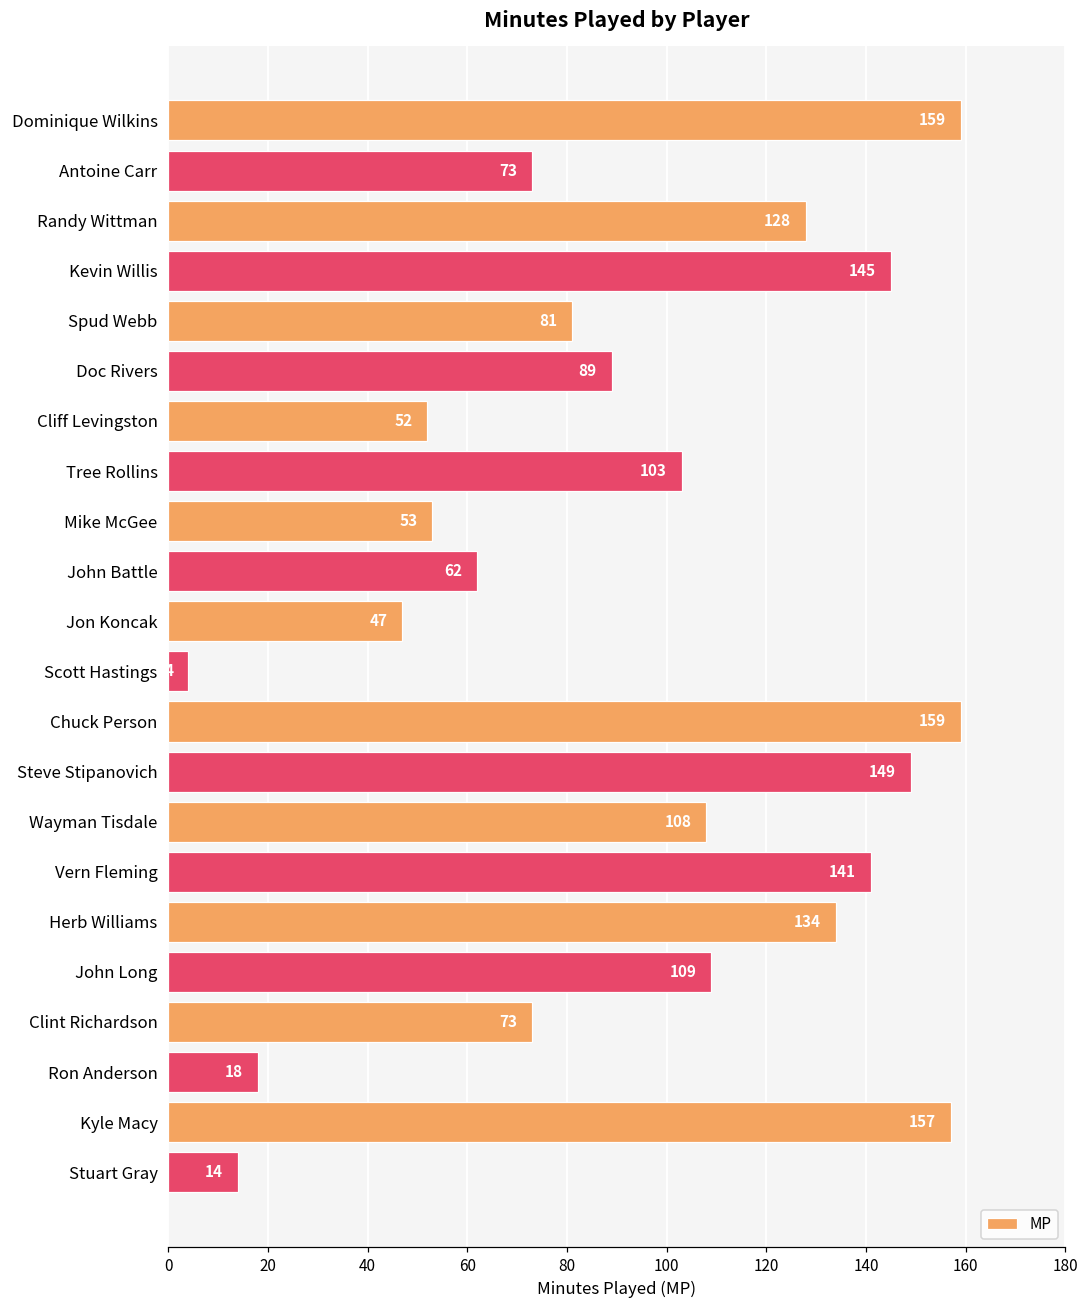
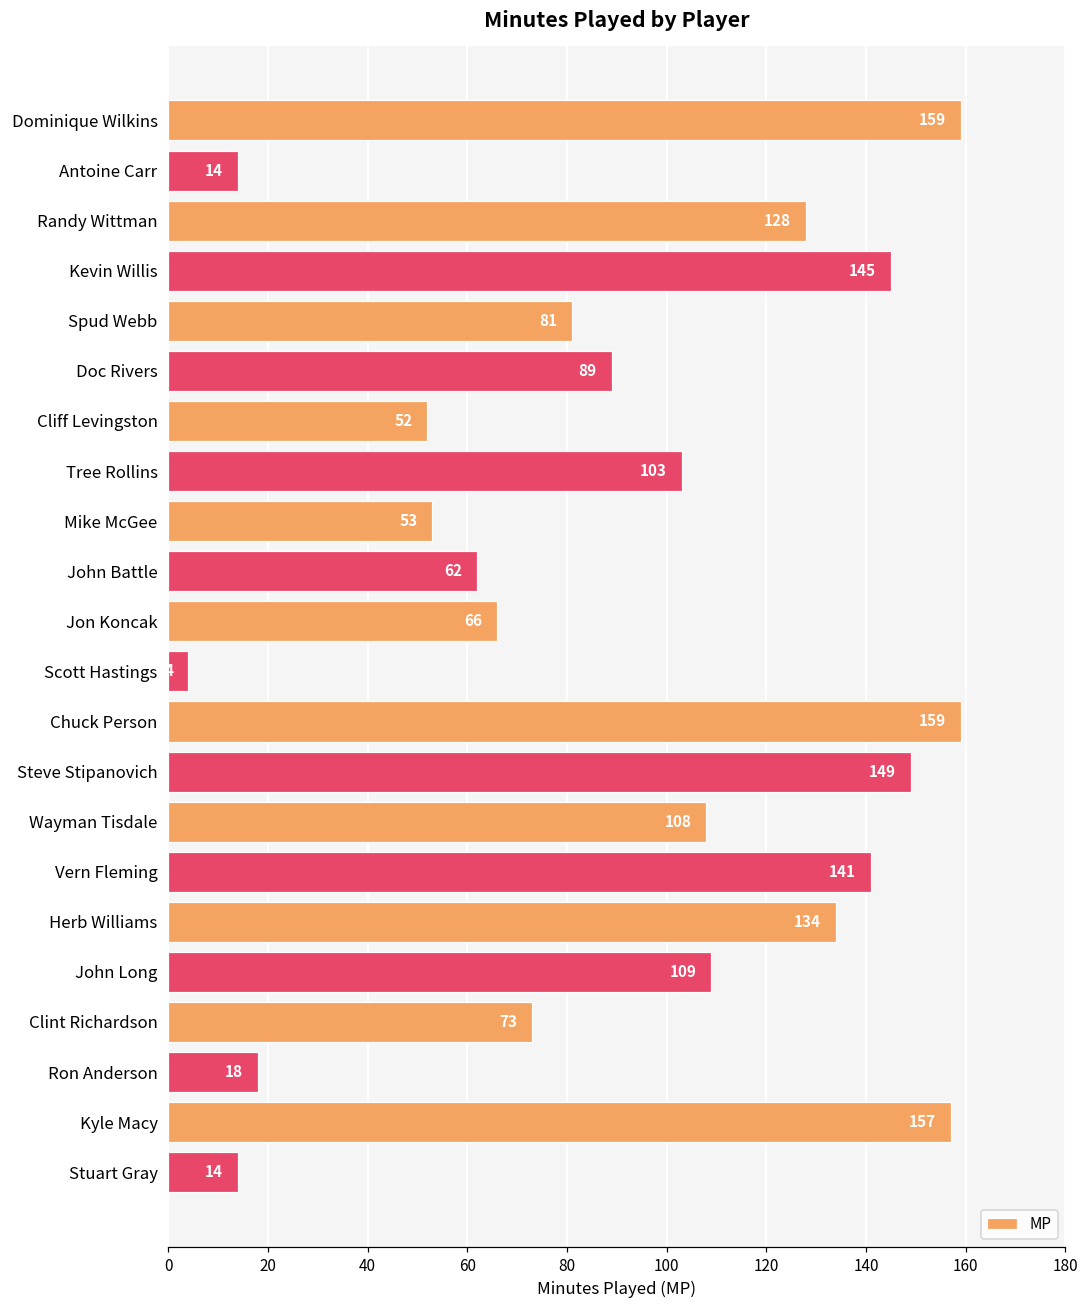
Antoine Carr: 73 -> 14
Jon Koncak: 47 -> 66
